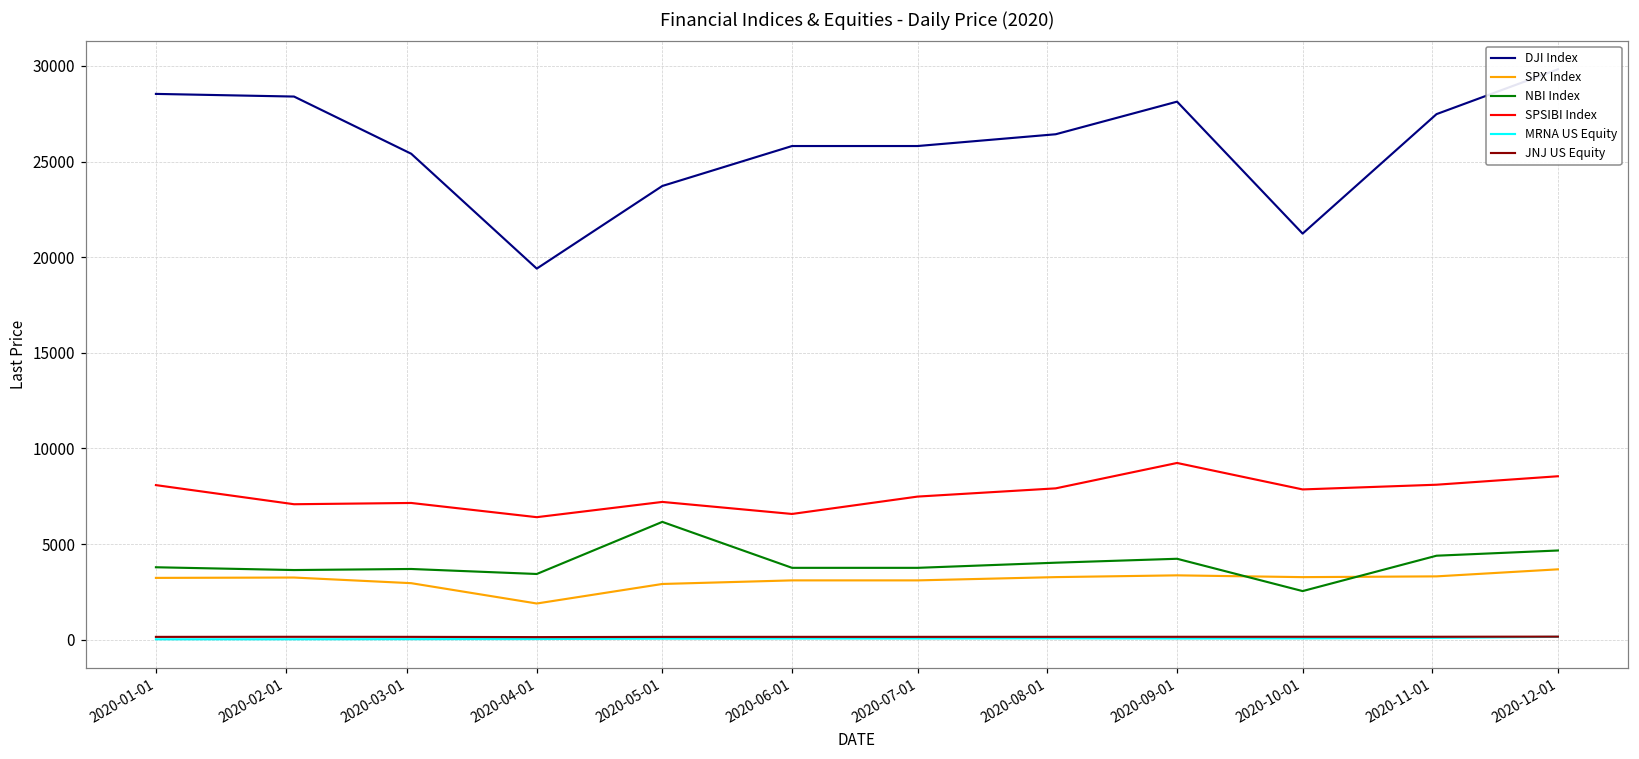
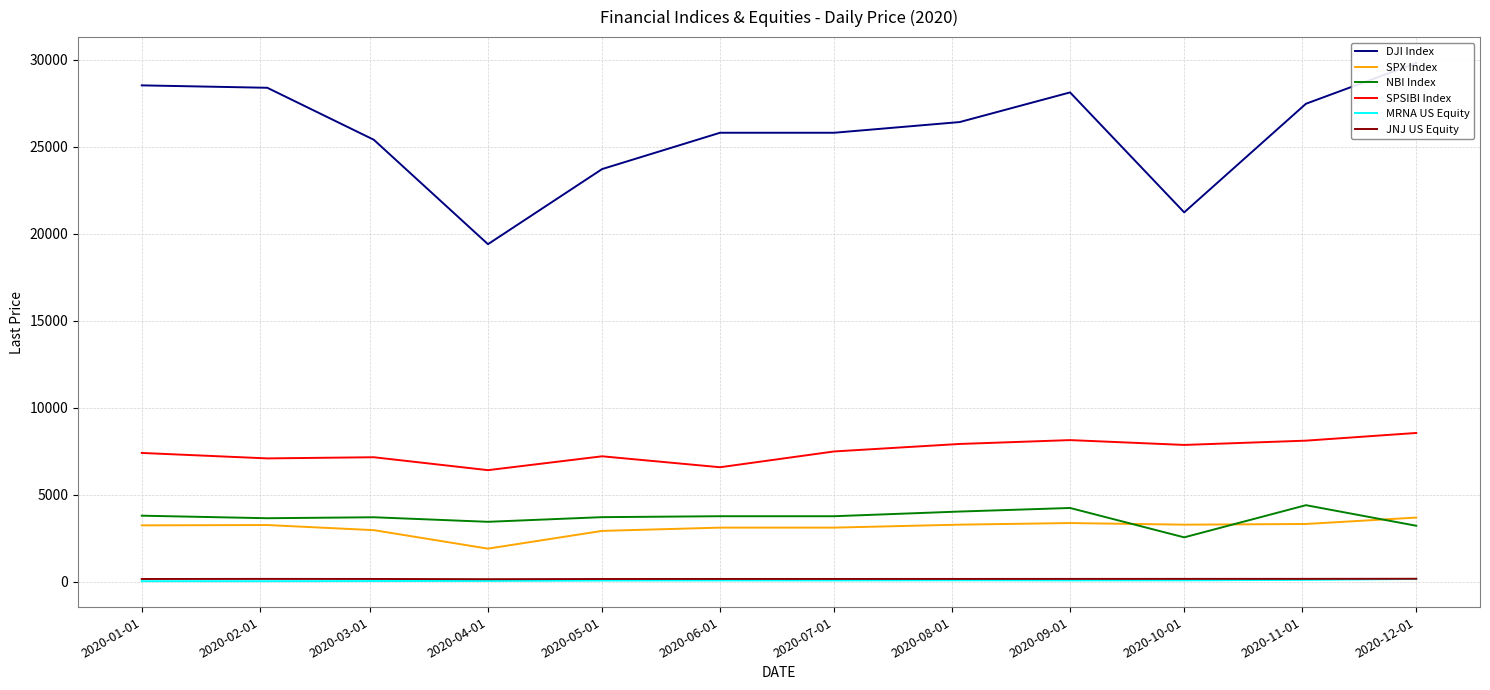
SPSIBI Index, 2020-01-01: 8100 -> 7400
NBI Index, 2020-05-01: 6200 -> 3700
SPSIBI Index, 2020-09-01: 9200 -> 8100
NBI Index, 2020-12-01: 4700 -> 3200
